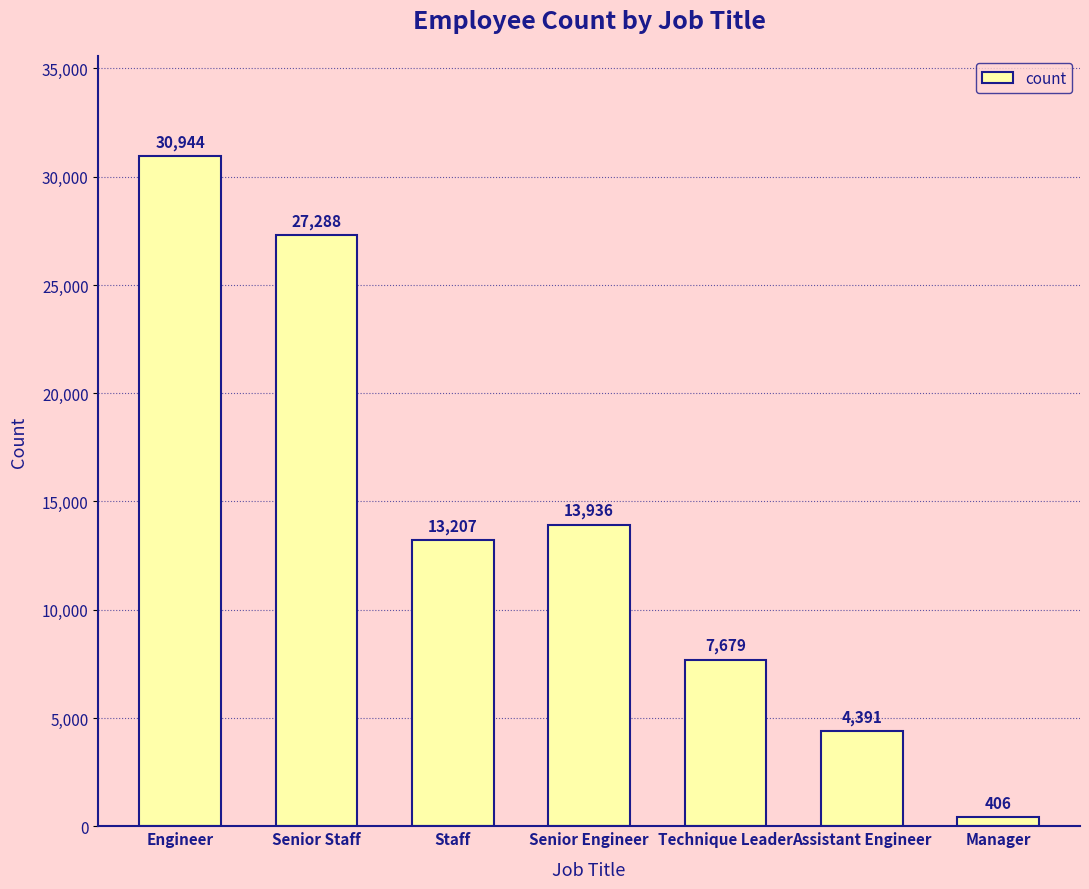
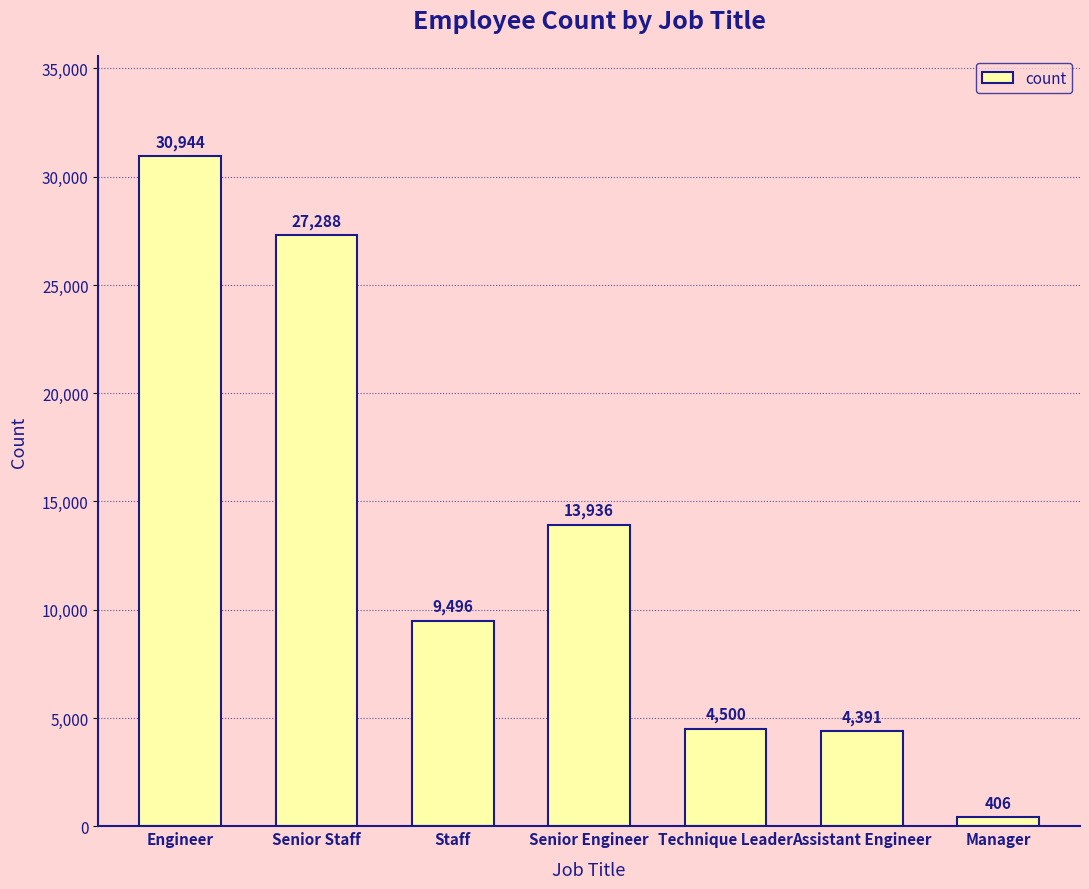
Staff: 13,207 -> 9,496
Technique Leader: 7,679 -> 4,500
